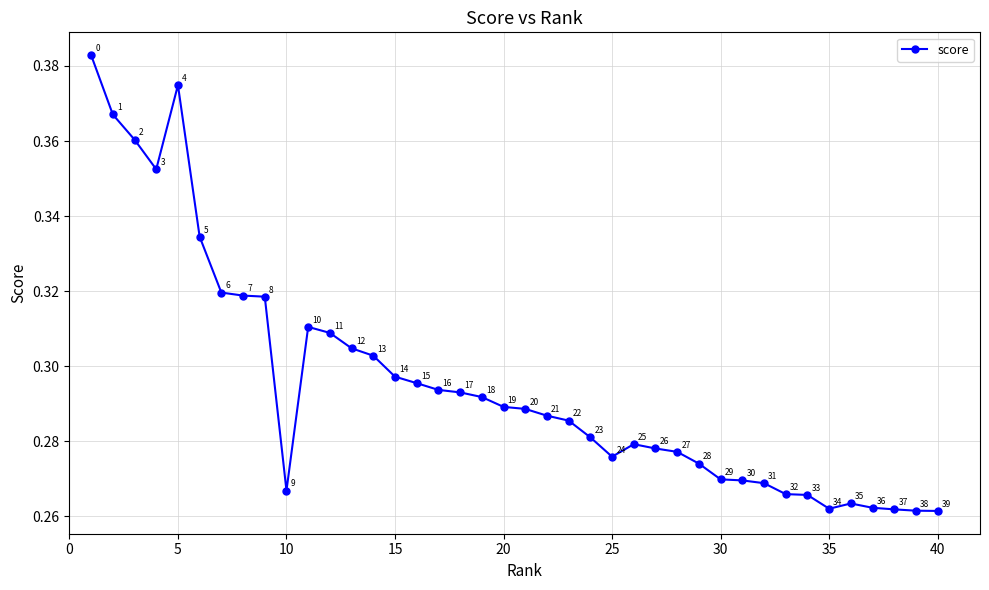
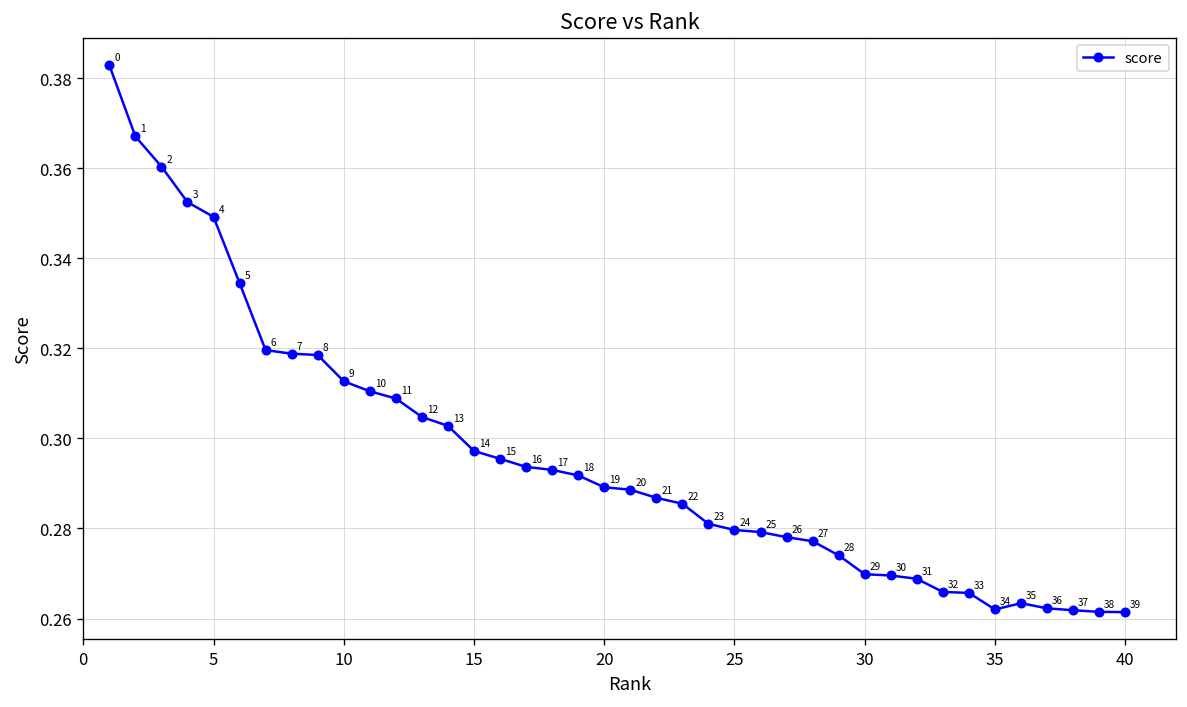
5: 0.375 -> 0.349
10: 0.267 -> 0.313
25: 0.276 -> 0.280
